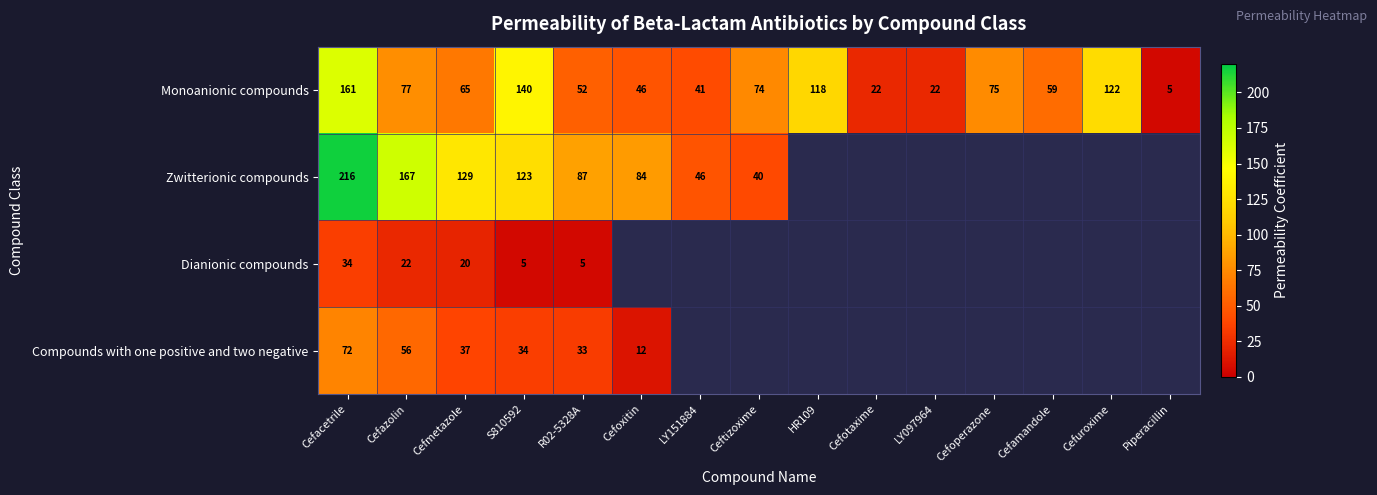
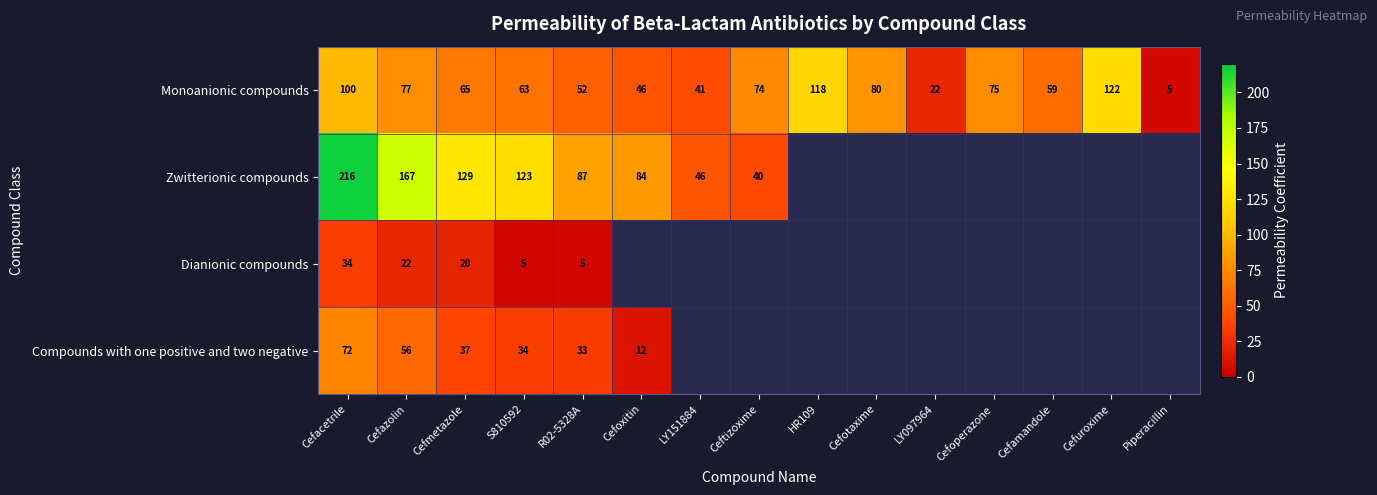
Monoanionic compounds, Cefacetrile: 161 -> 100
Monoanionic compounds, S810592: 140 -> 63
Monoanionic compounds, Cefotaxime: 22 -> 80
